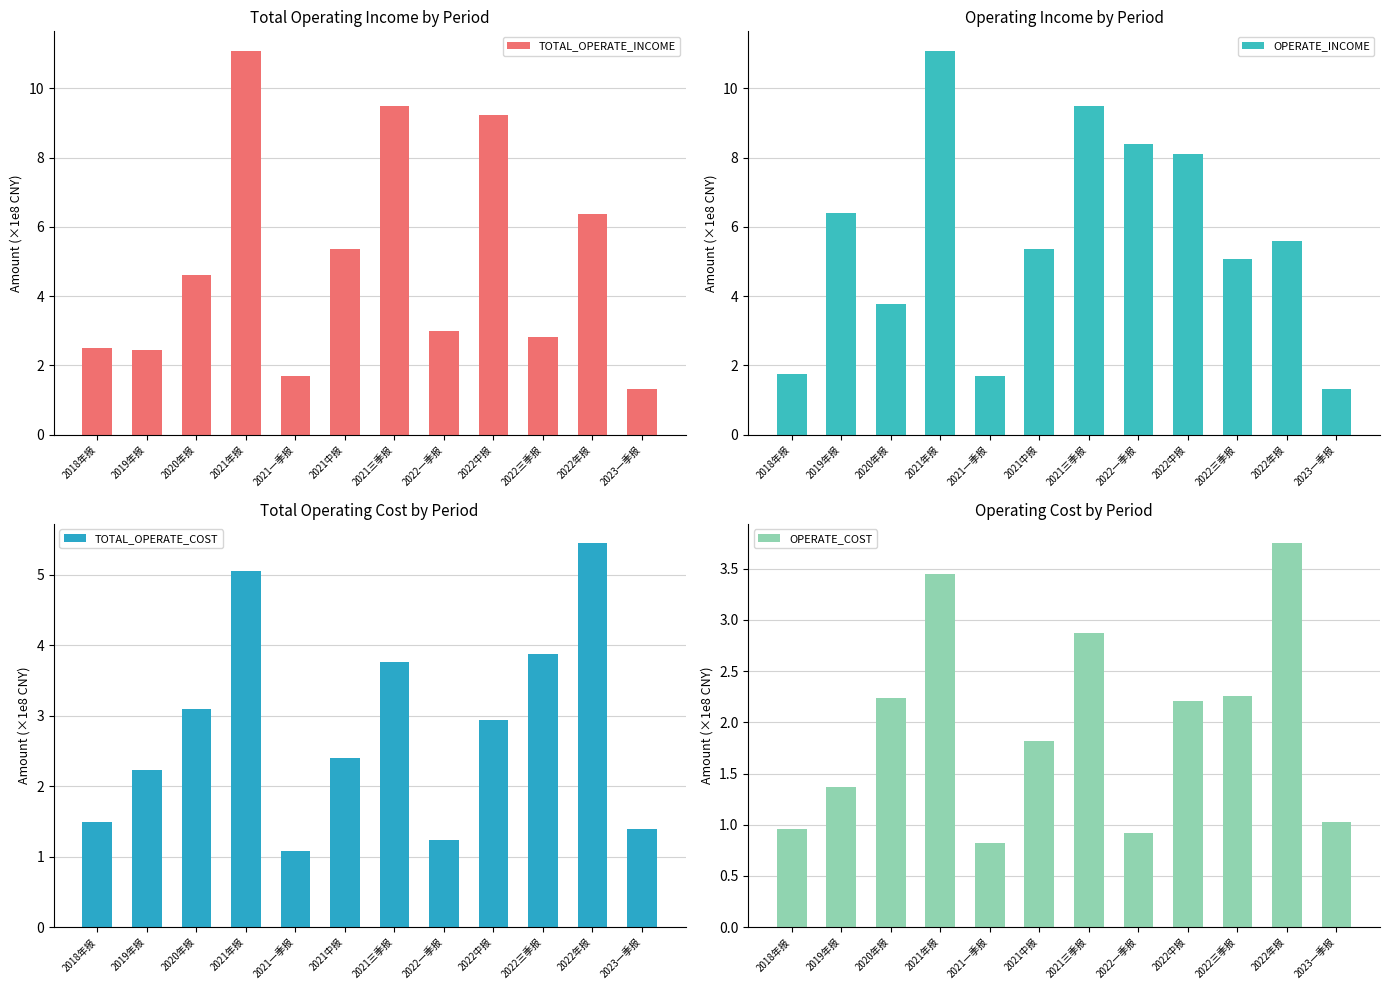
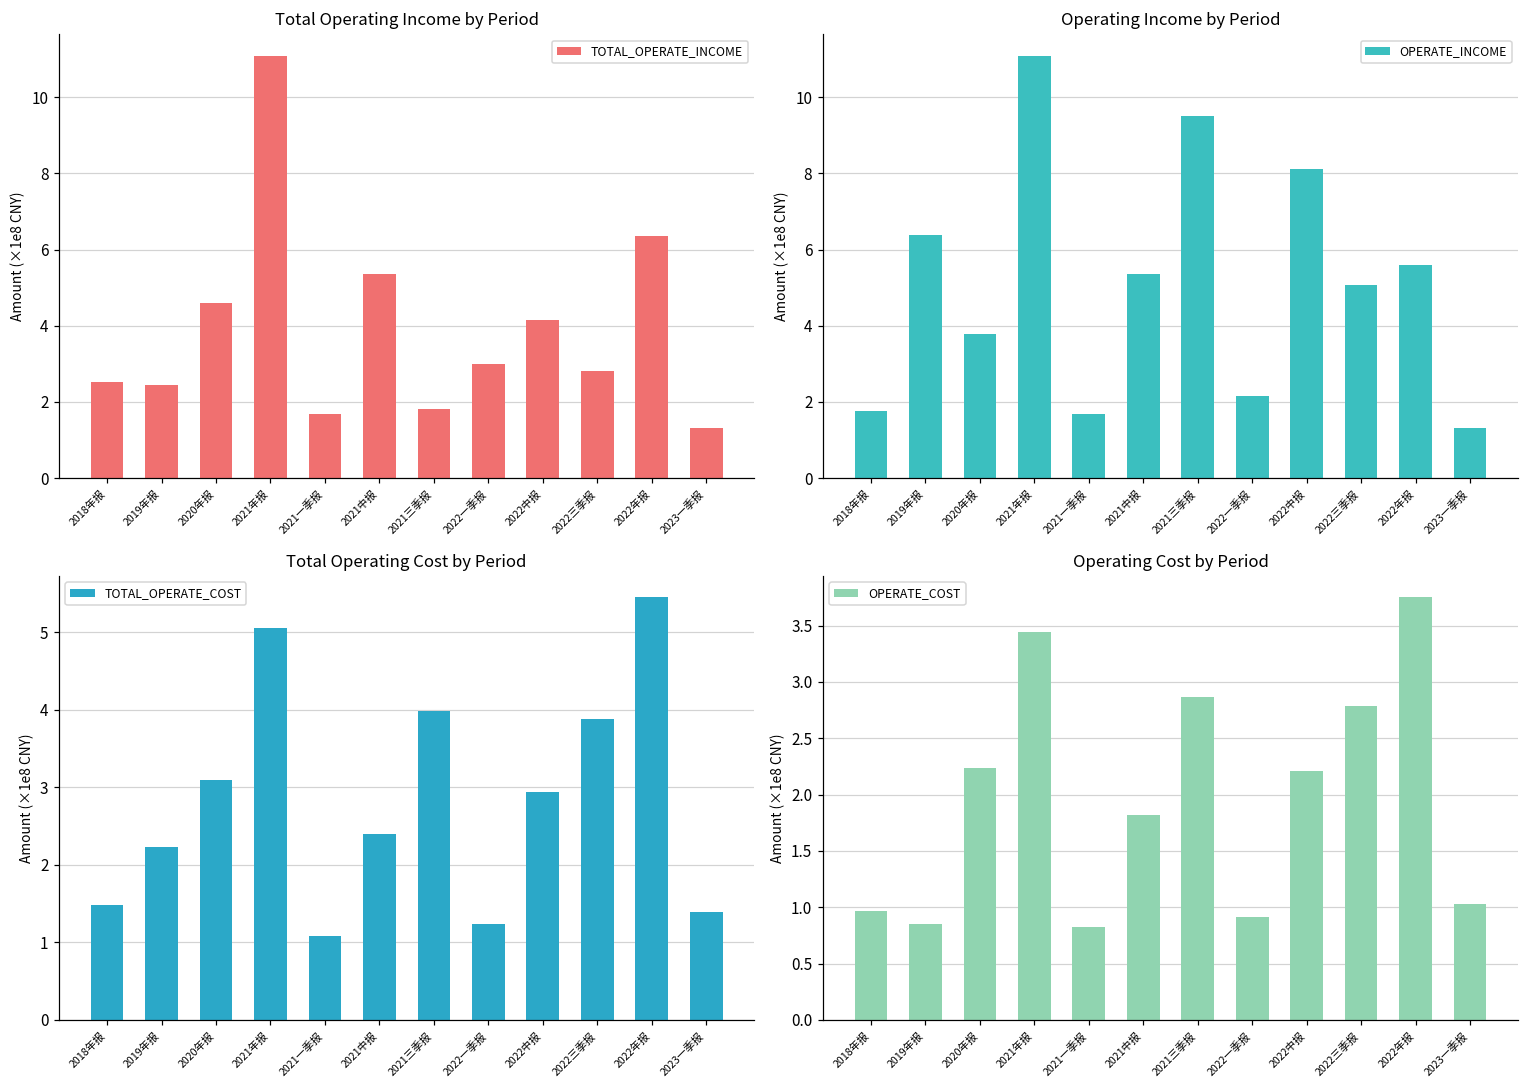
Total Operating Income by Period, 2021三季报: 9.5 -> 1.8
Total Operating Income by Period, 2022中报: 9.2 -> 4.1
Operating Income by Period, 2022一季报: 8.4 -> 2.2
Total Operating Cost by Period, 2021三季报: 3.8 -> 4.0
Operating Cost by Period, 2019年报: 1.37 -> 0.85
Operating Cost by Period, 2022三季报: 2.26 -> 2.78
